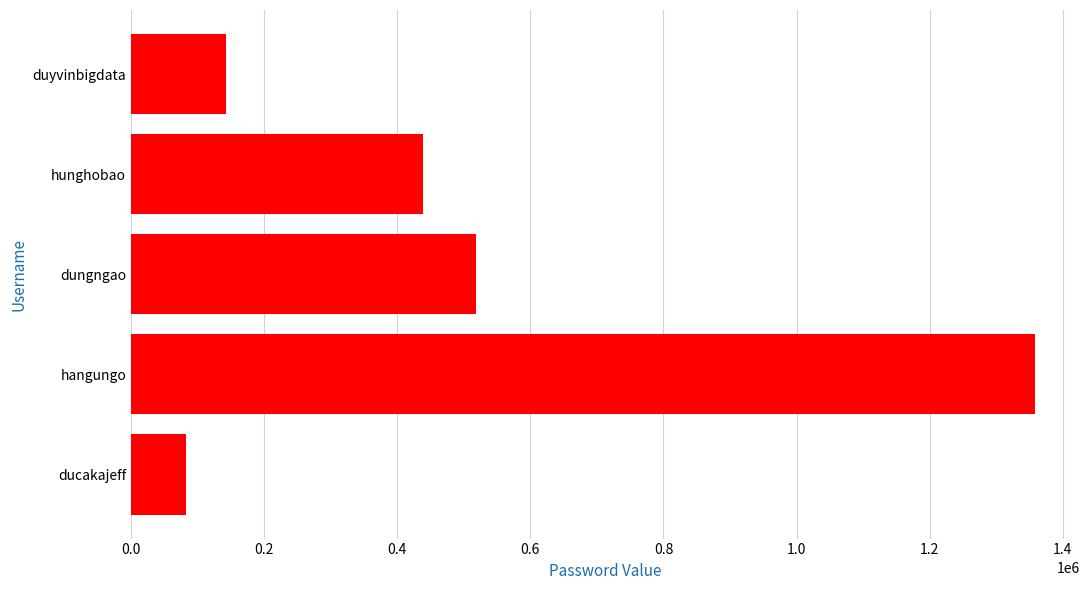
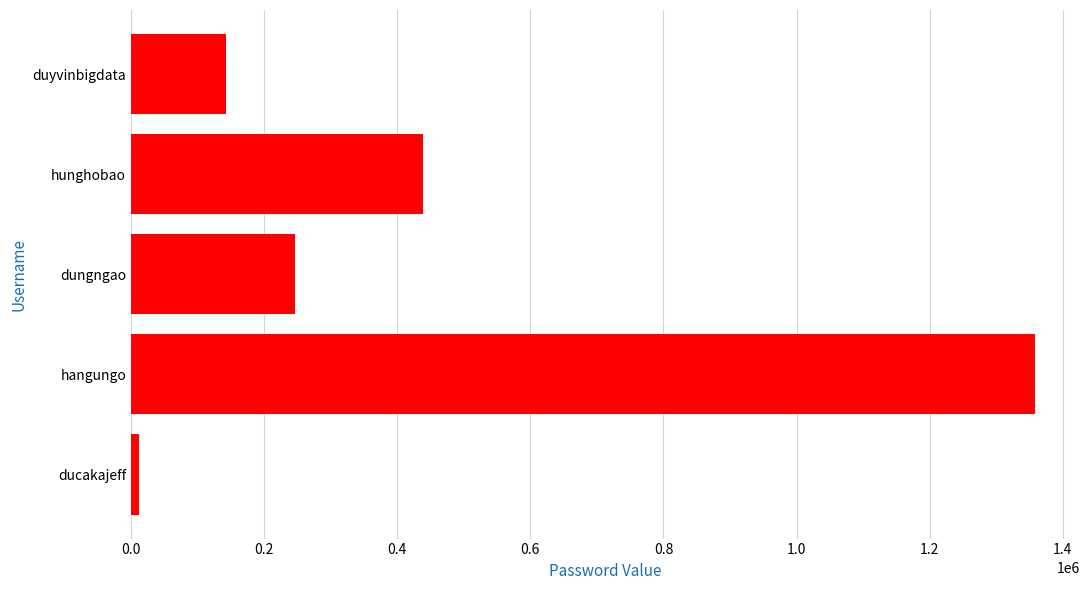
dungngao: 520000 -> 250000
ducakajeff: 80000 -> 10000
